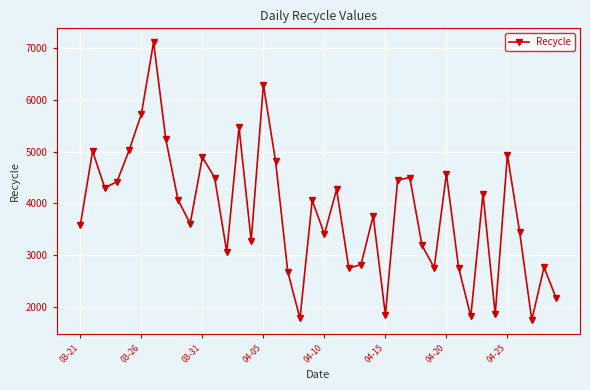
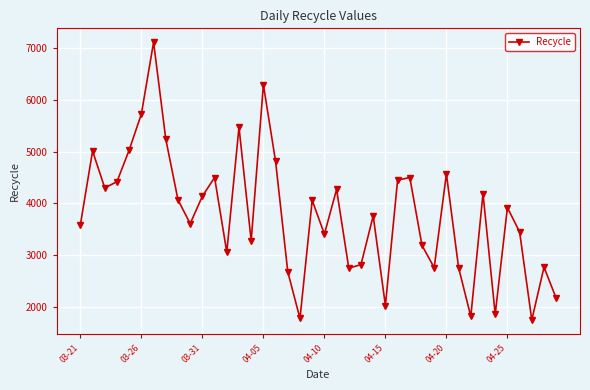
03-31: 4900 -> 4100
04-15: 1800 -> 2000
04-25: 4900 -> 3900
